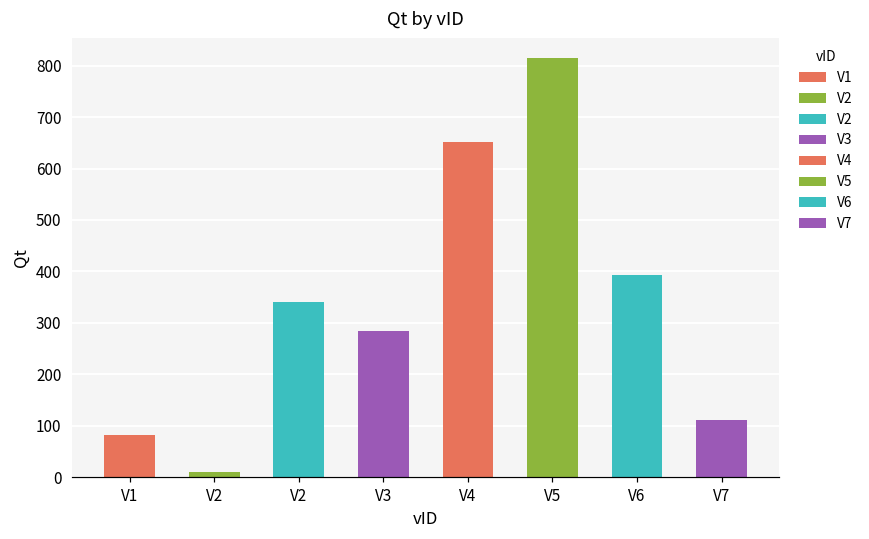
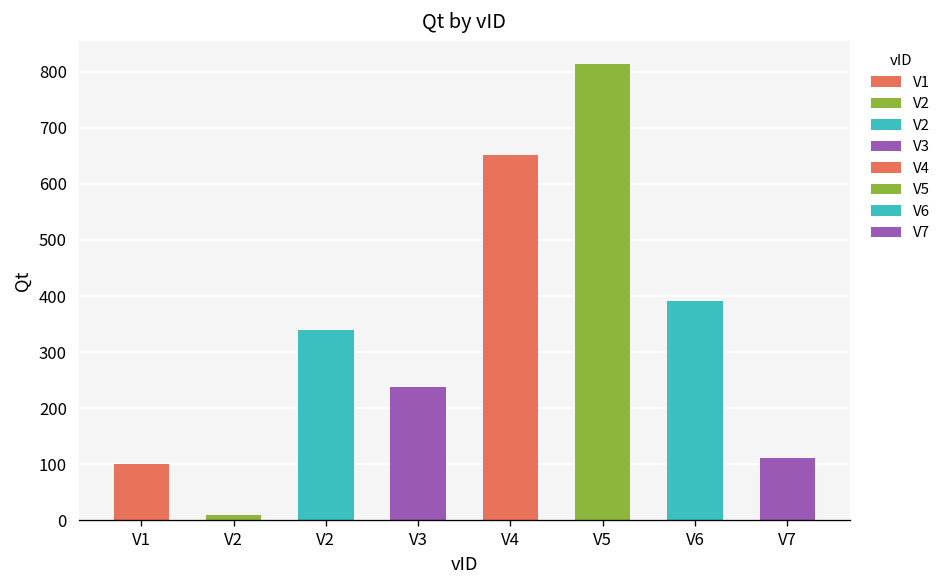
V1: 80 -> 100
V3: 290 -> 240
